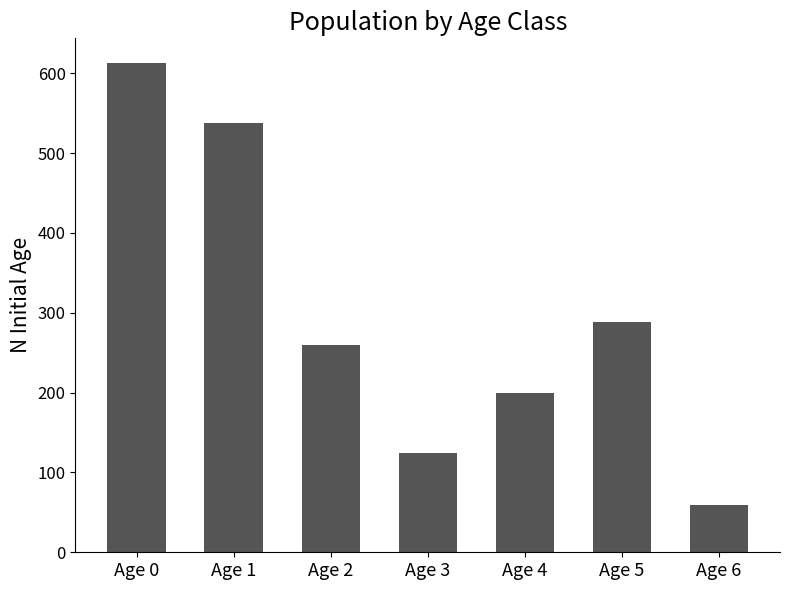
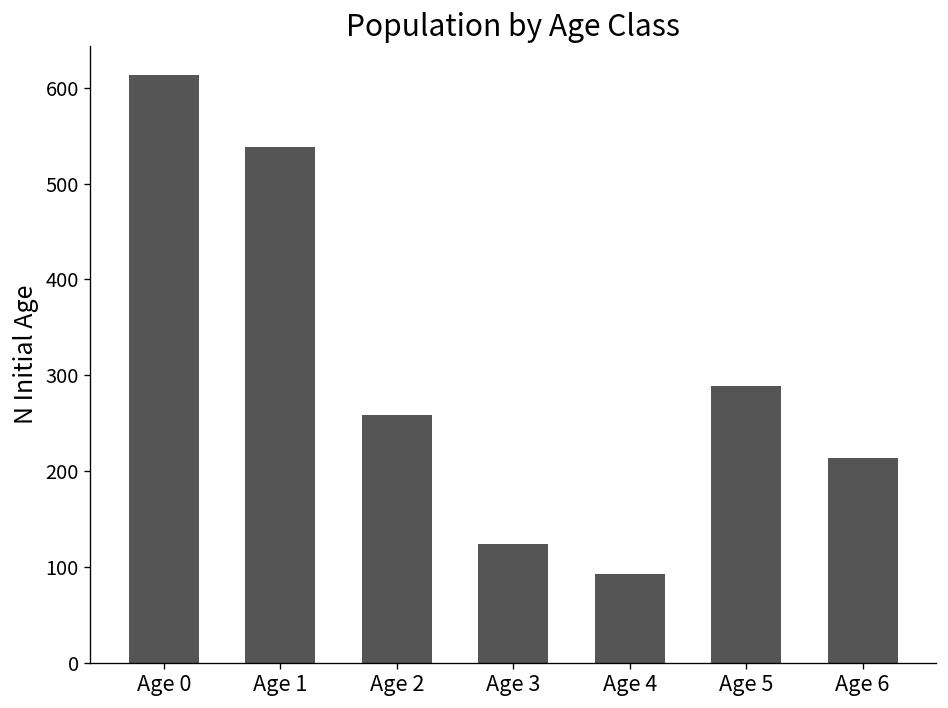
Age 4: 200 -> 90
Age 6: 60 -> 210
